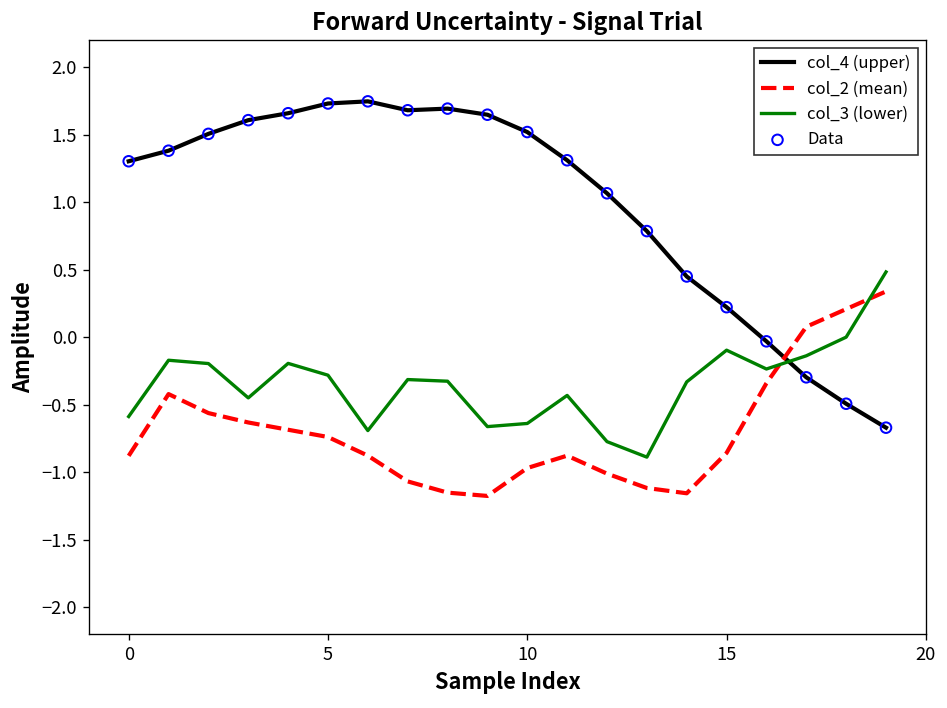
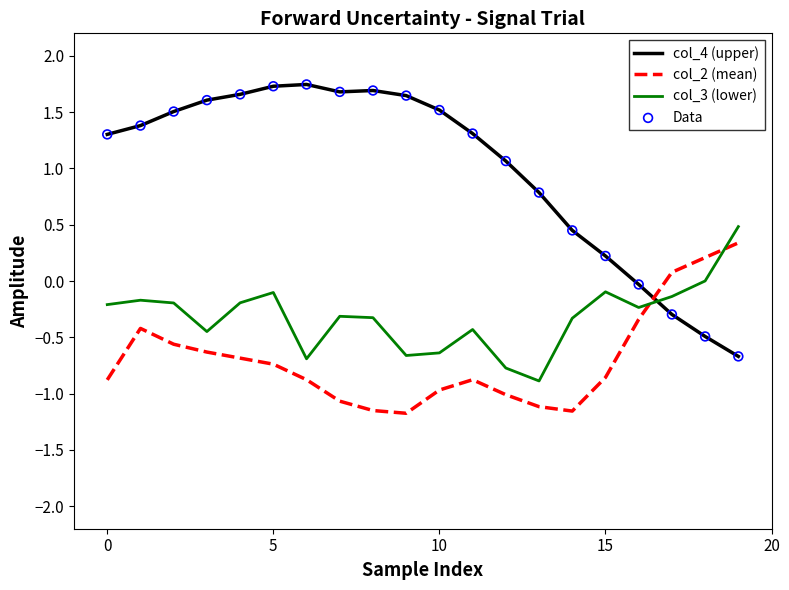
col_3 (lower), 0: -0.59 -> -0.21
col_3 (lower), 5: -0.28 -> -0.10
